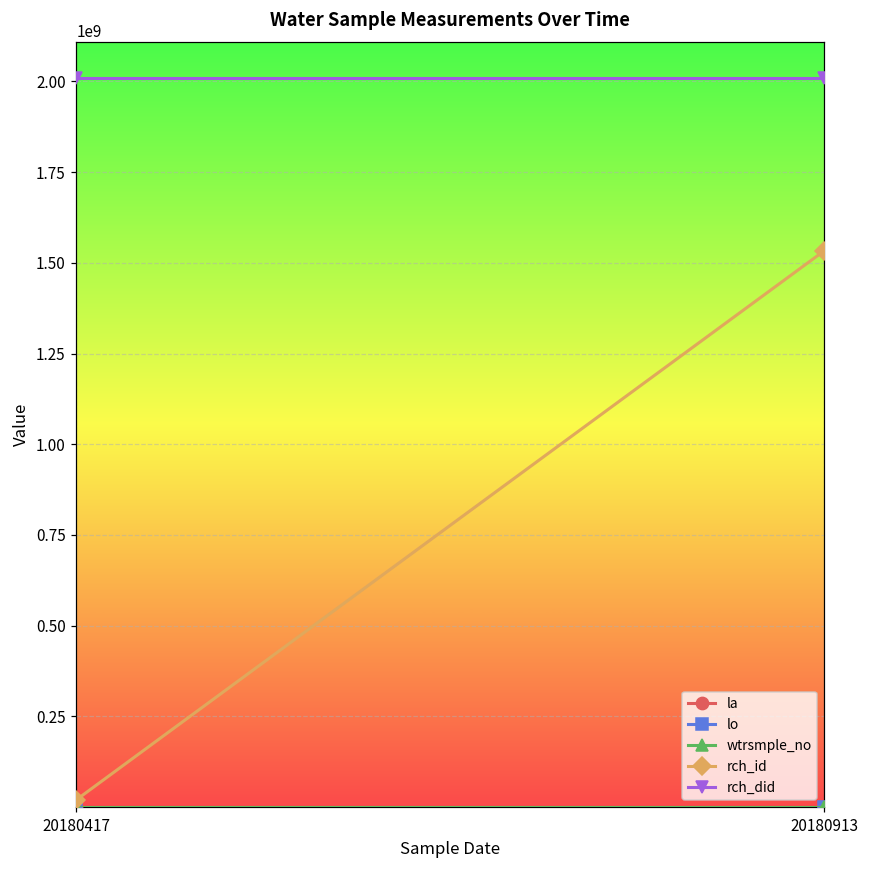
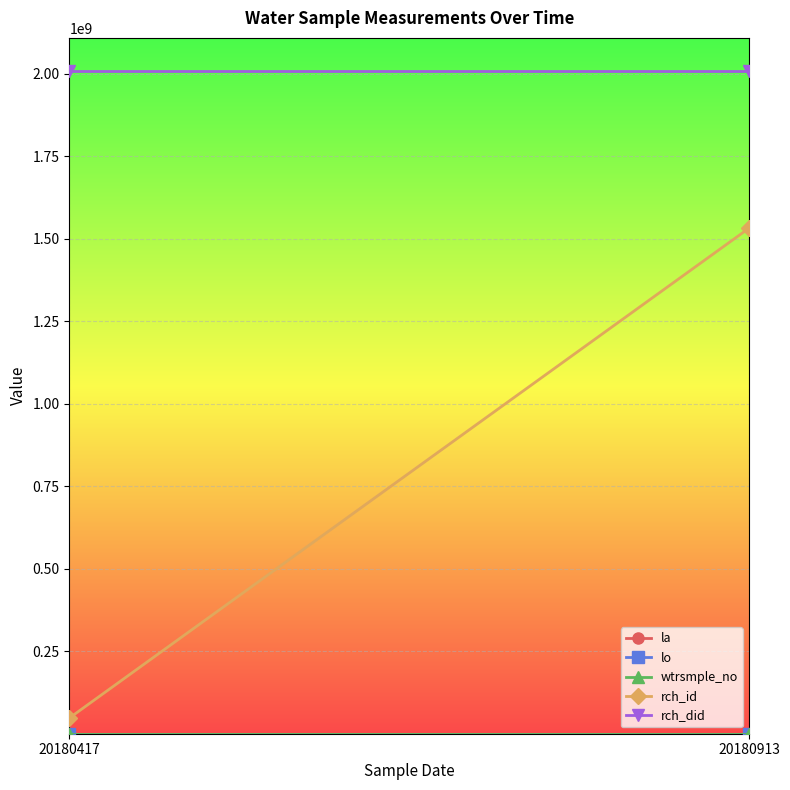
rch_id, 20180417: 20000000 -> 50000000
